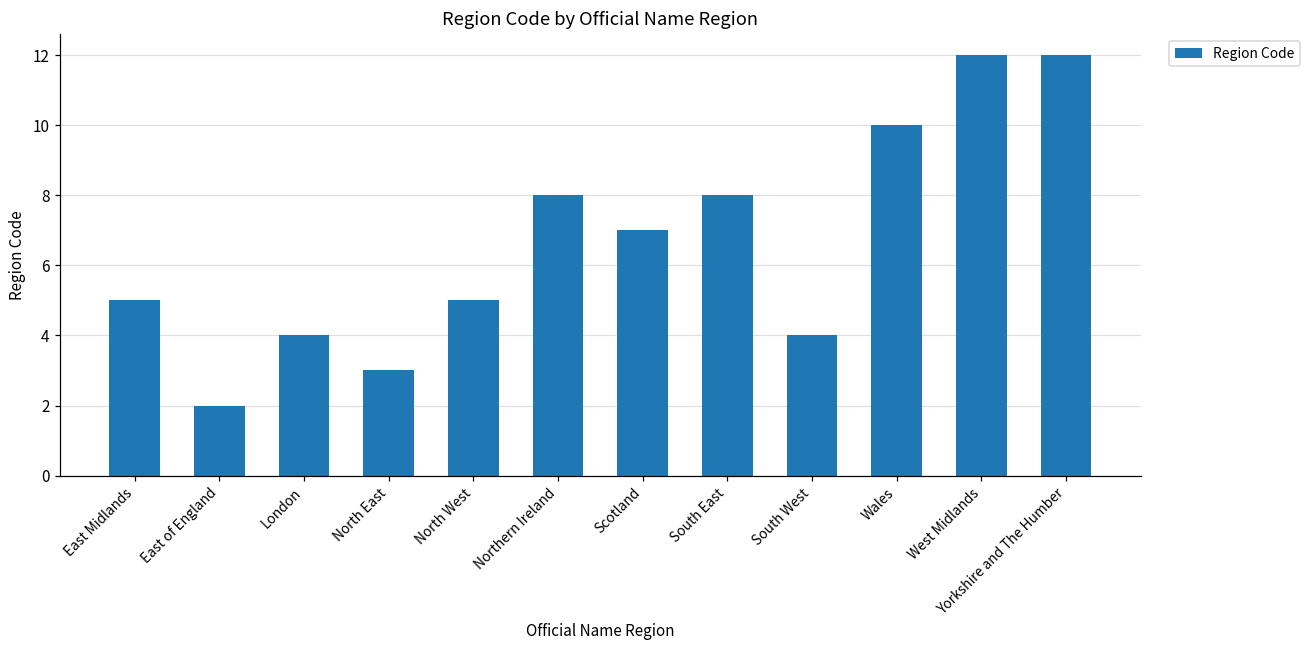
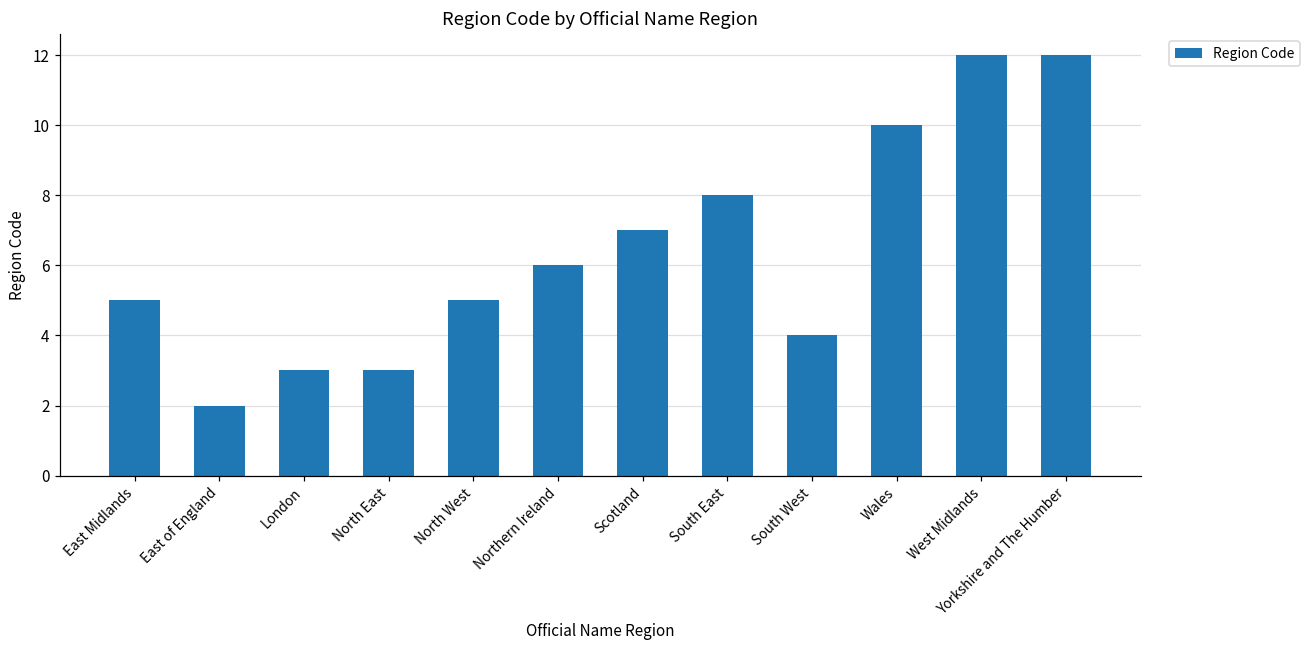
London: 4 -> 3
Northern Ireland: 8 -> 6
